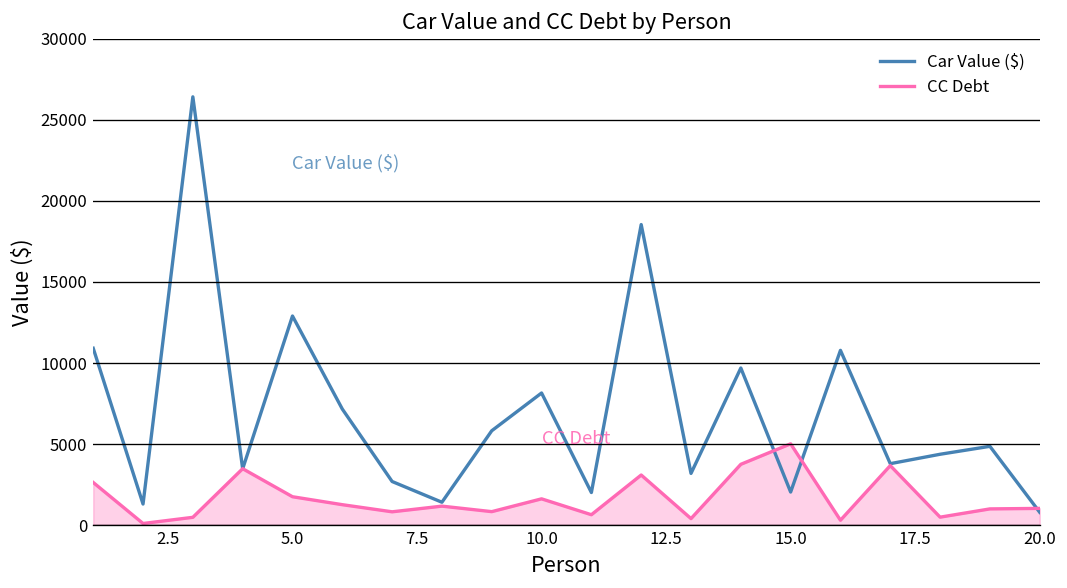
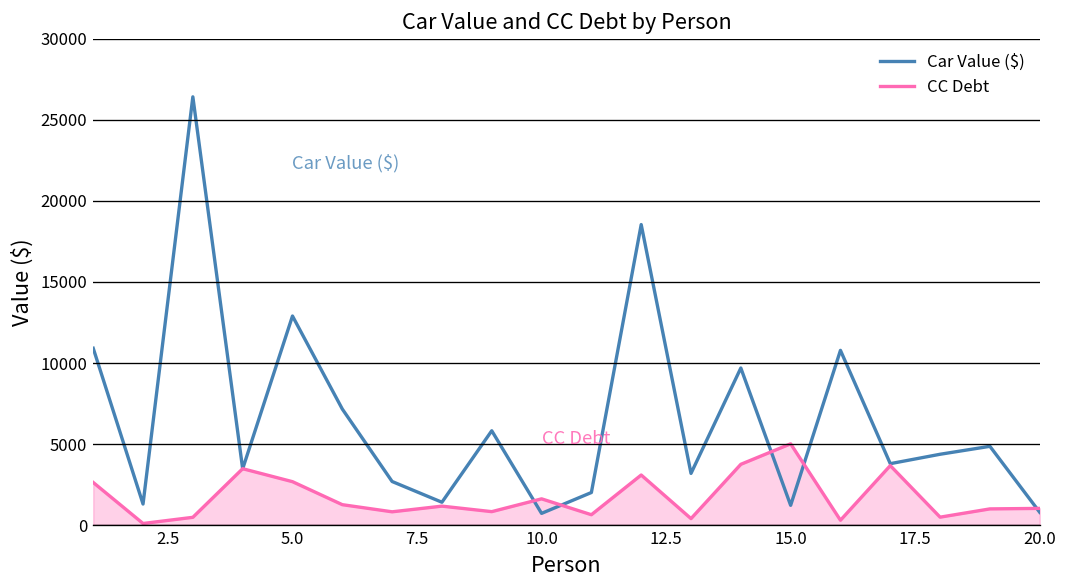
CC Debt, 5.0: 1800 -> 2700
Car Value ($), 10.0: 8200 -> 700
Car Value ($), 15.0: 2000 -> 1200
